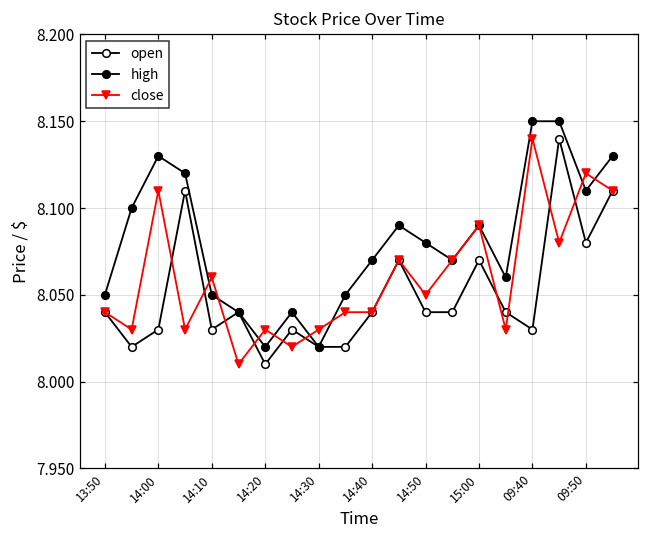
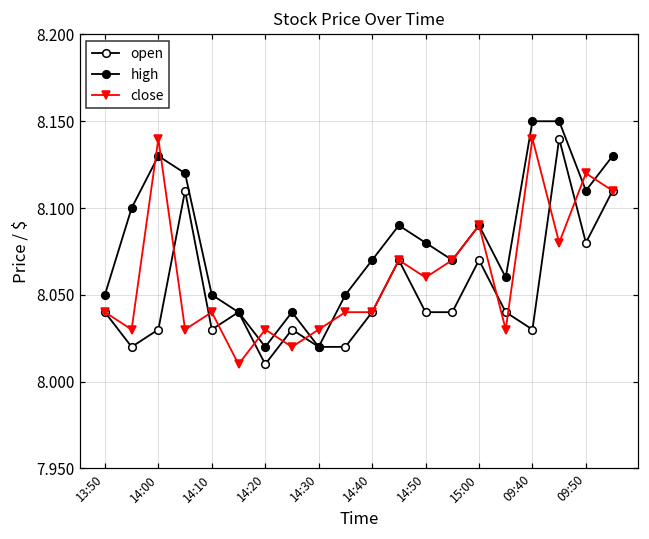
close, 14:00: 8.11 -> 8.14
close, 14:10: 8.06 -> 8.04
close, 14:50: 8.05 -> 8.06
